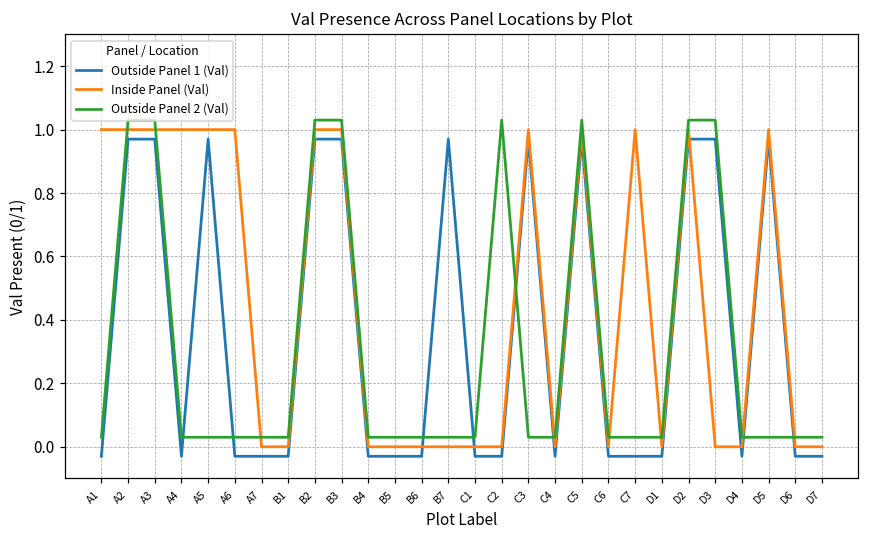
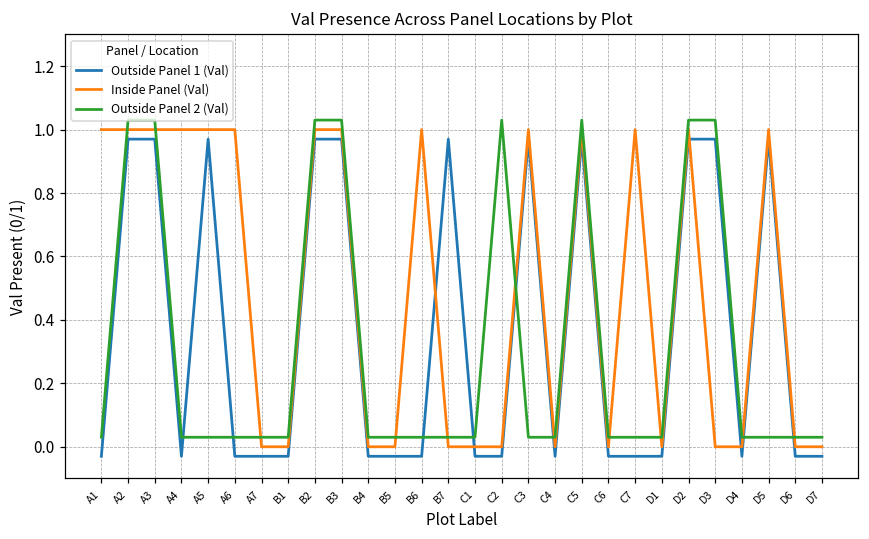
Inside Panel (Val), B6: 0 -> 1
